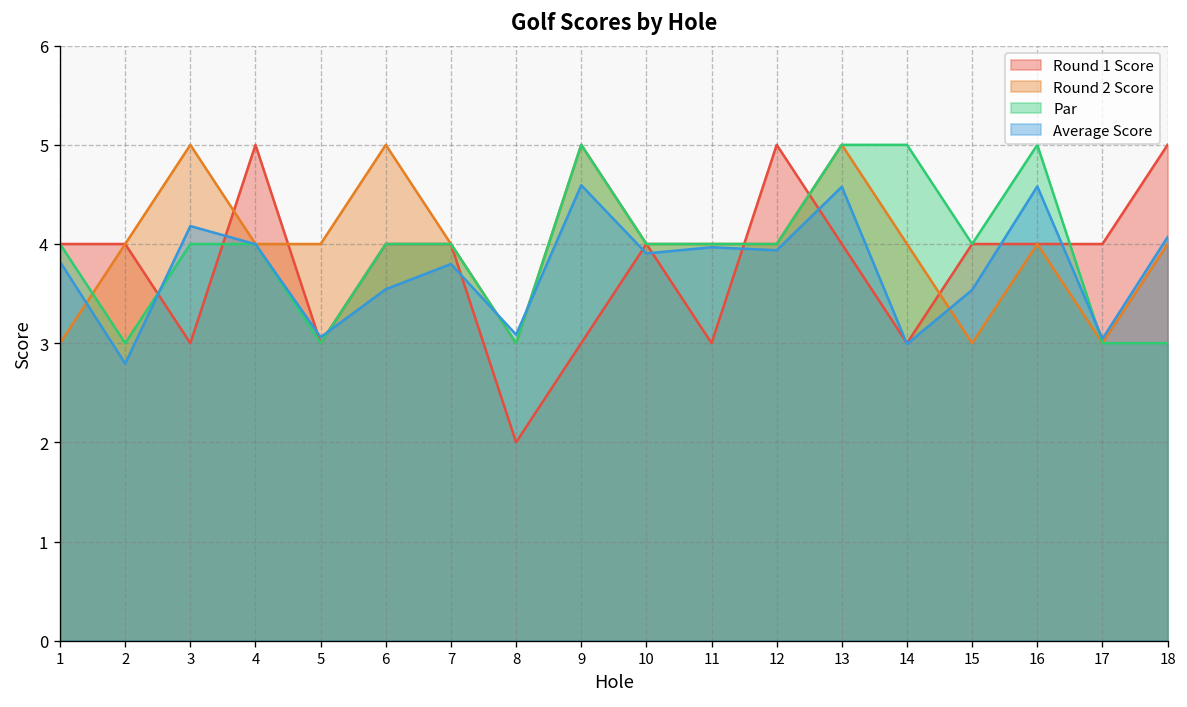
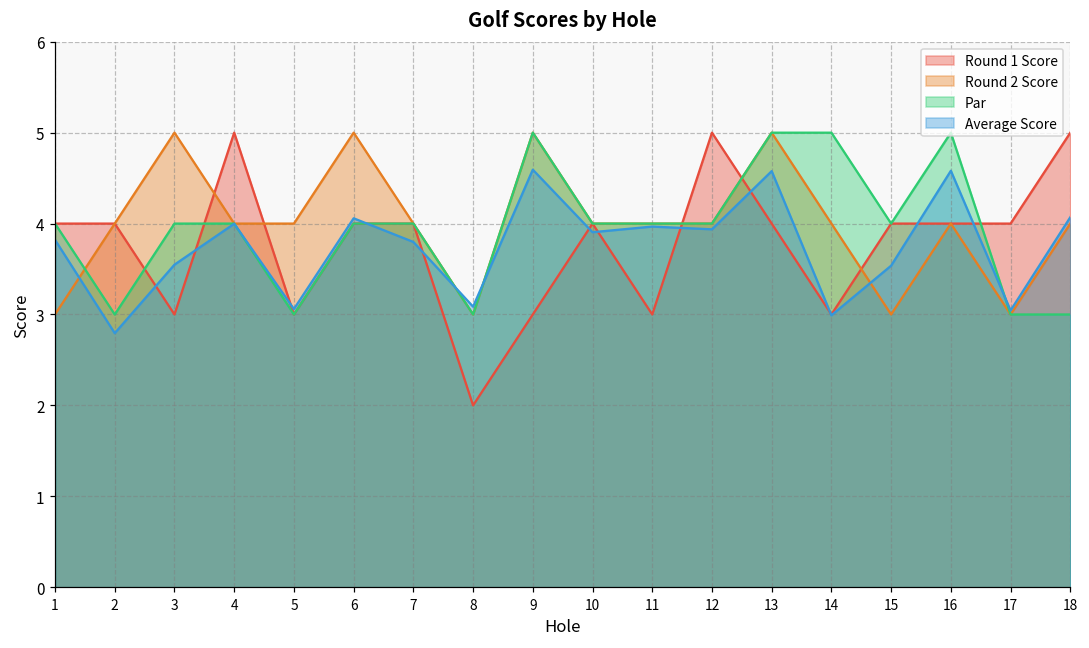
Average Score, 3: 4.2 -> 3.5
Average Score, 6: 3.5 -> 4.1
